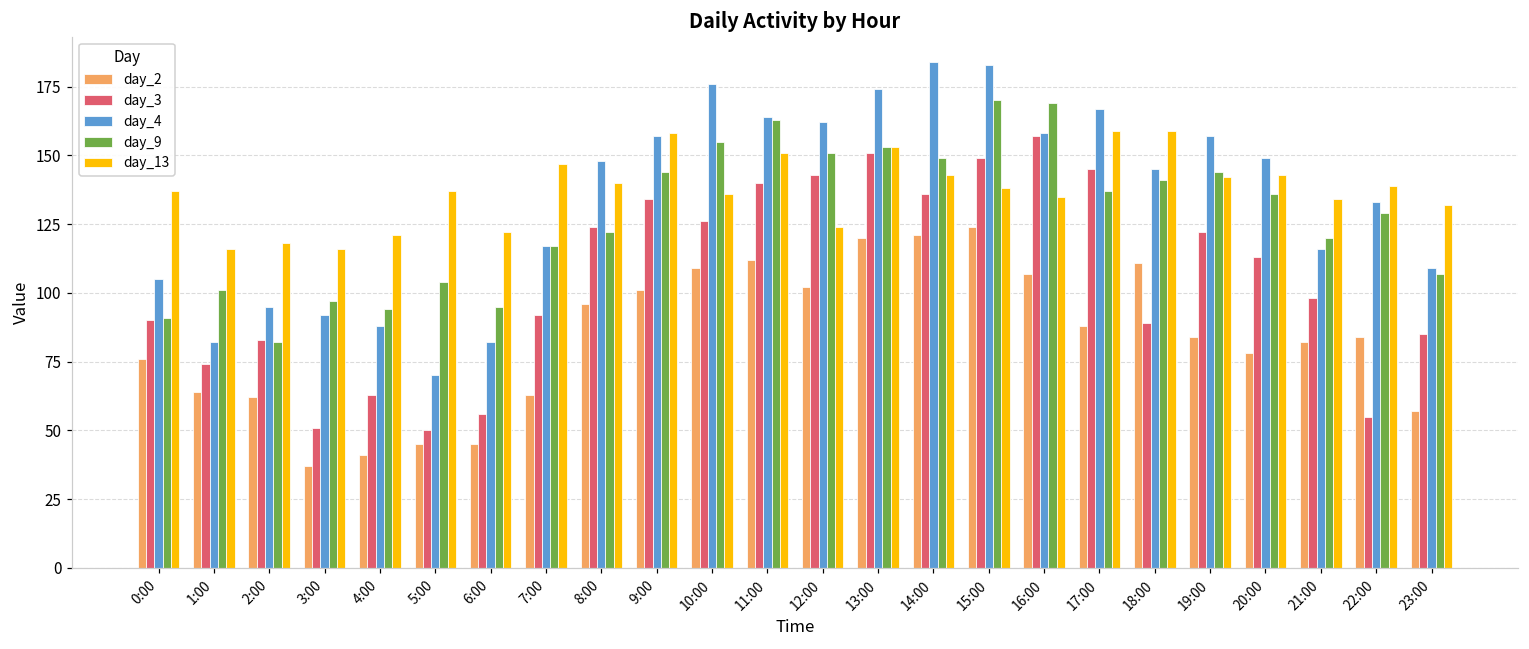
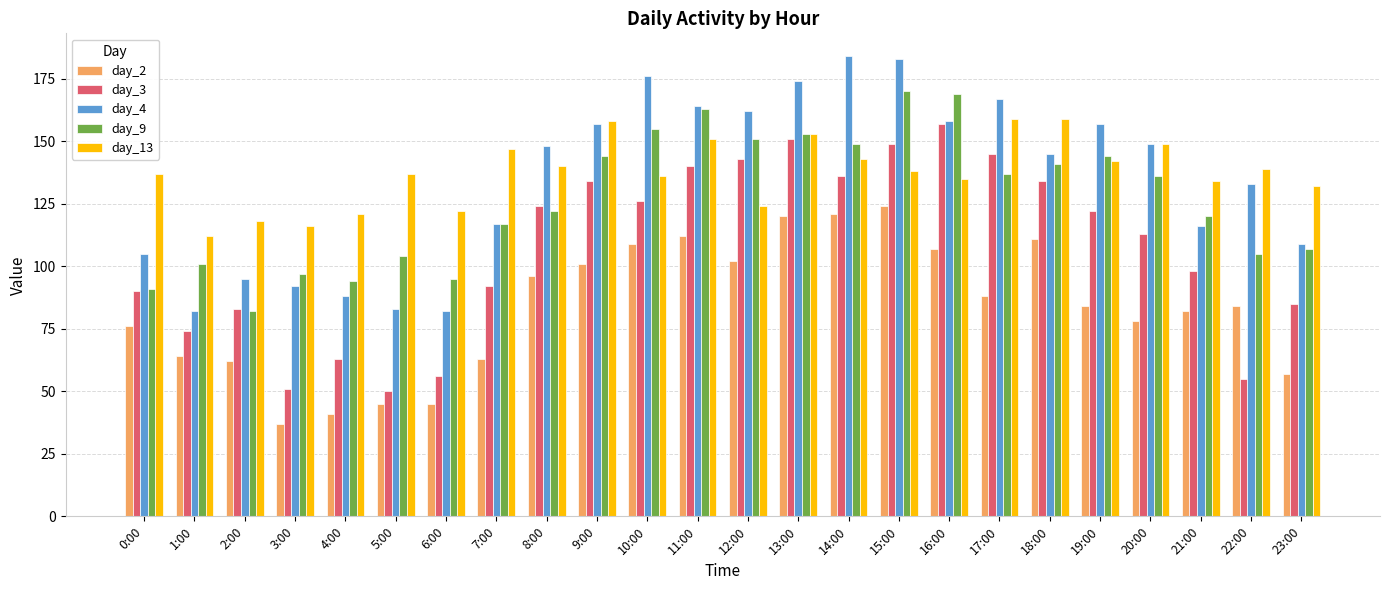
day_13, 1:00: 116 -> 112
day_4, 5:00: 70 -> 83
day_3, 18:00: 89 -> 134
day_13, 20:00: 143 -> 149
day_9, 22:00: 129 -> 105
